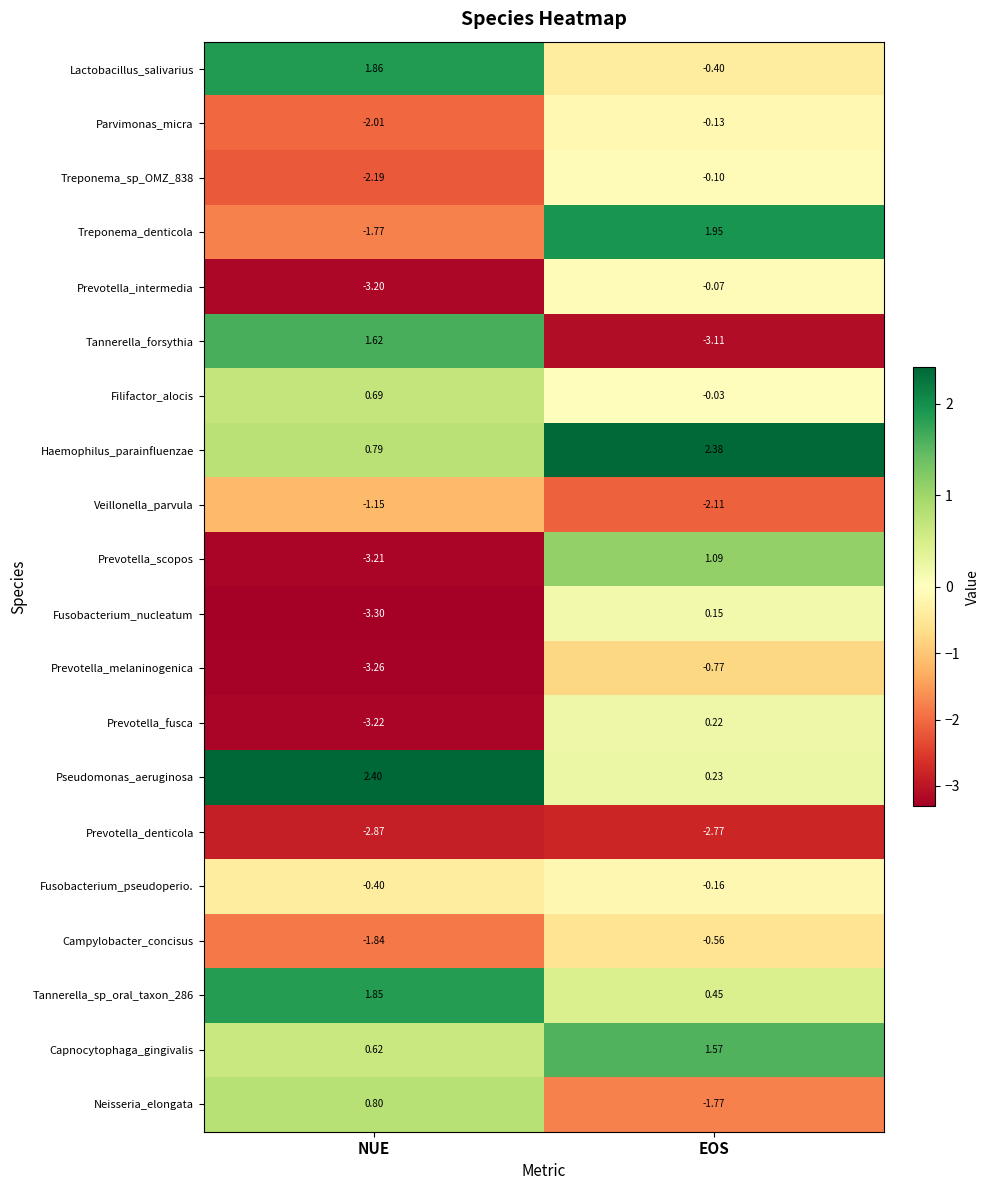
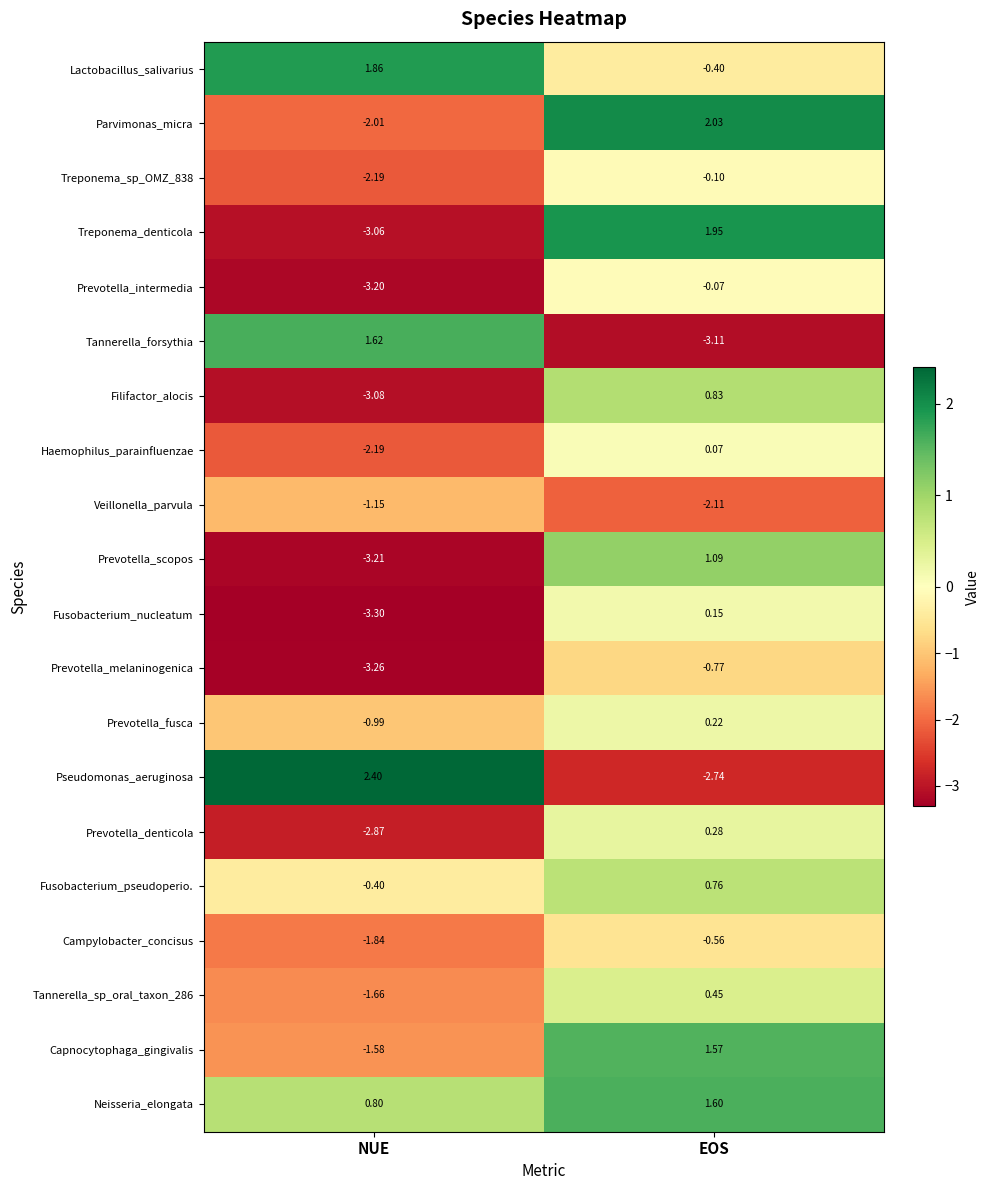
Parvimonas_micra, EOS: -0.13 -> 2.03
Treponema_denticola, NUE: -1.77 -> -3.06
Filifactor_alocis, NUE: 0.69 -> -3.08
Filifactor_alocis, EOS: -0.03 -> 0.83
Haemophilus_parainfluenzae, NUE: 0.79 -> -2.19
Haemophilus_parainfluenzae, EOS: 2.38 -> 0.07
Prevotella_fusca, NUE: -3.22 -> -0.99
Pseudomonas_aeruginosa, EOS: 0.23 -> -2.74
Prevotella_denticola, EOS: -2.77 -> 0.28
Fusobacterium_pseudoperio., EOS: -0.16 -> 0.76
Tannerella_sp_oral_taxon_286, NUE: 1.85 -> -1.66
Capnocytophaga_gingivalis, NUE: 0.62 -> -1.58
Neisseria_elongata, EOS: -1.77 -> 1.60
